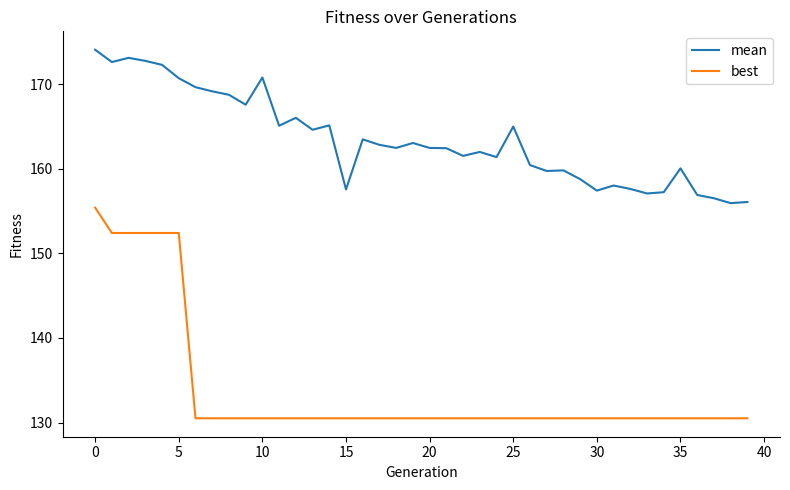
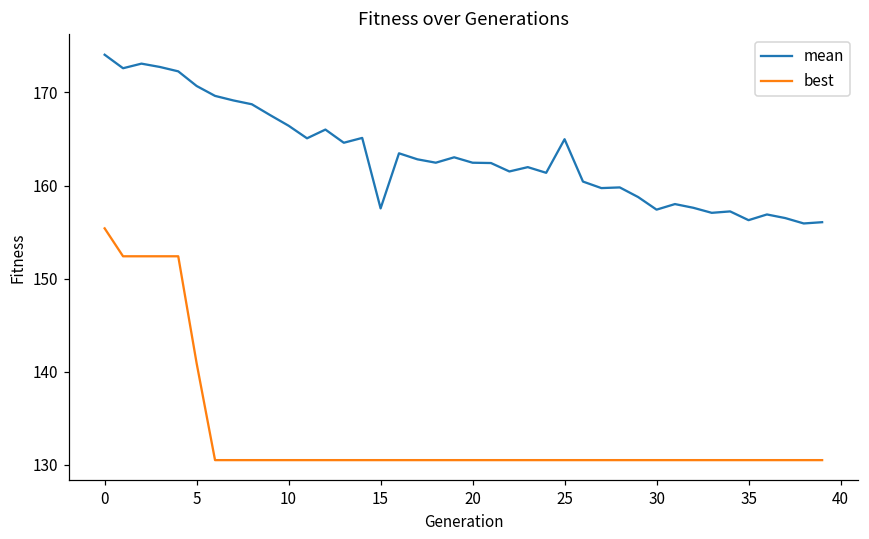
best, 5: 152 -> 141
mean, 10: 171 -> 166
mean, 35: 160 -> 156
